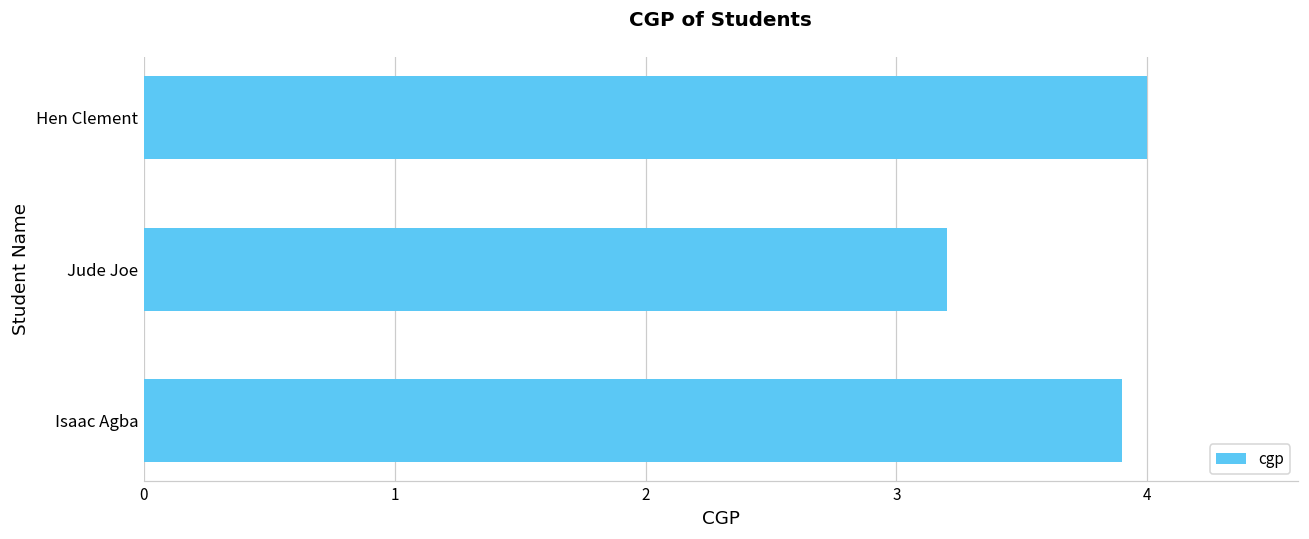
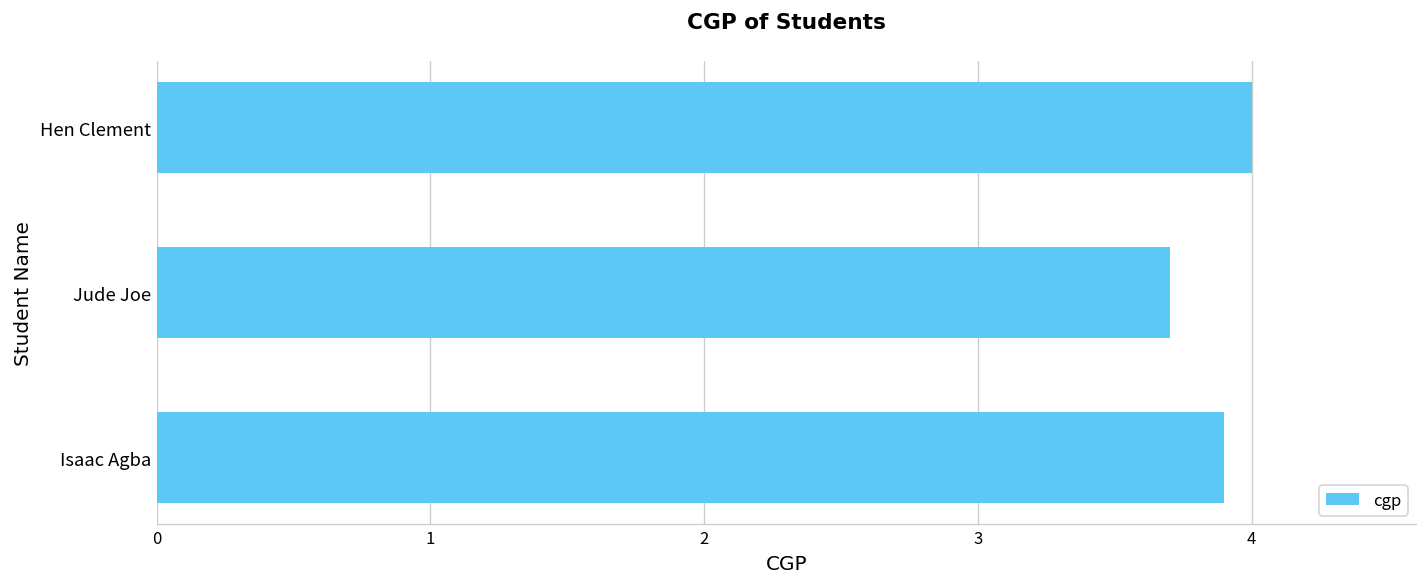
Jude Joe: 3.2 -> 3.7
